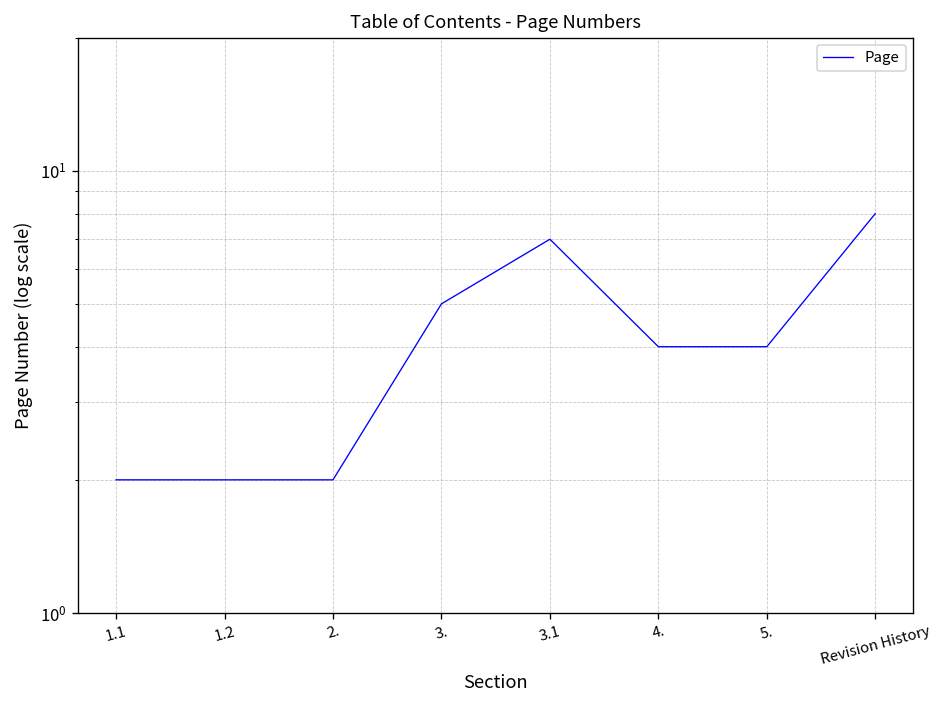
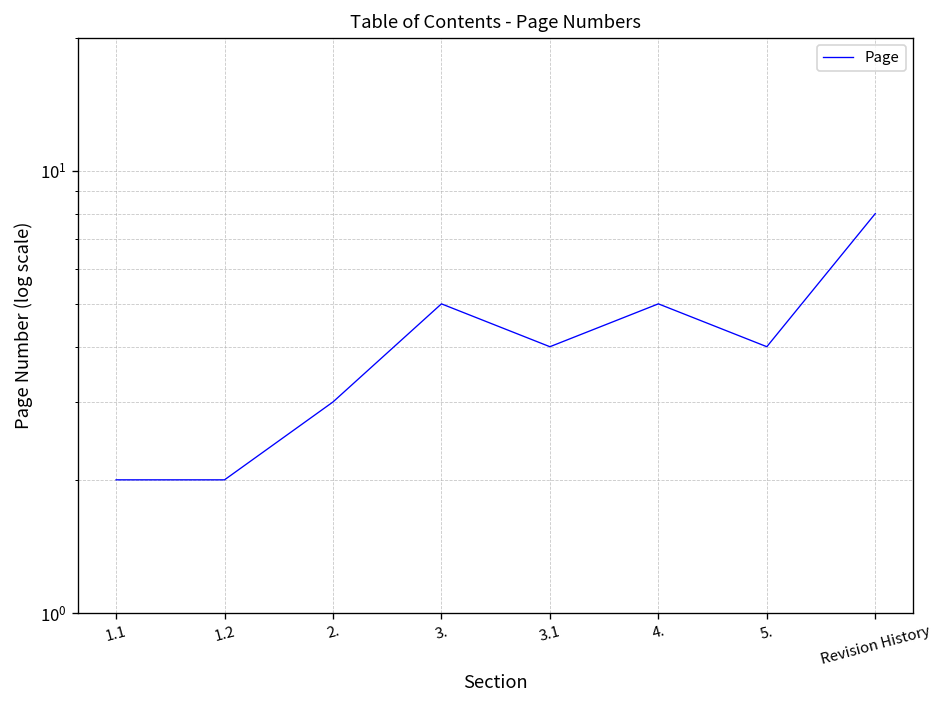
2.: 2 -> 3
3.1: 7 -> 4
4.: 4 -> 5
